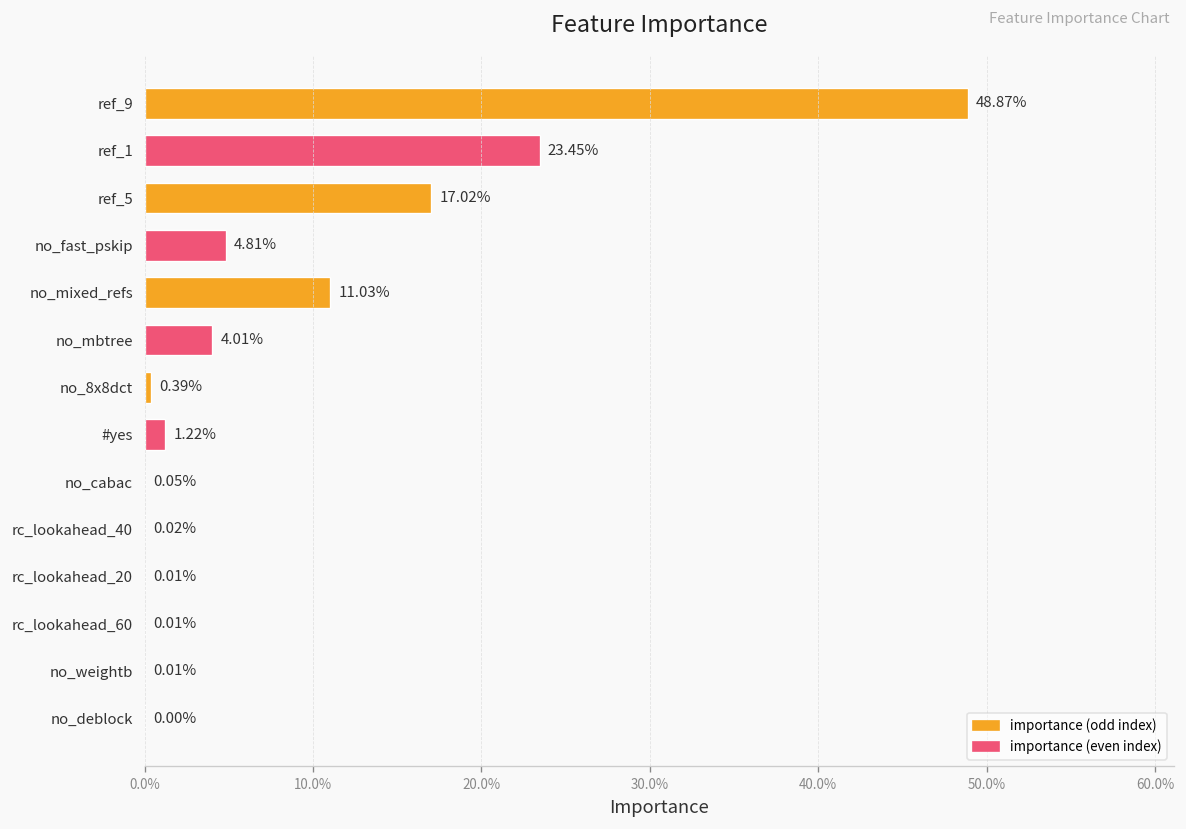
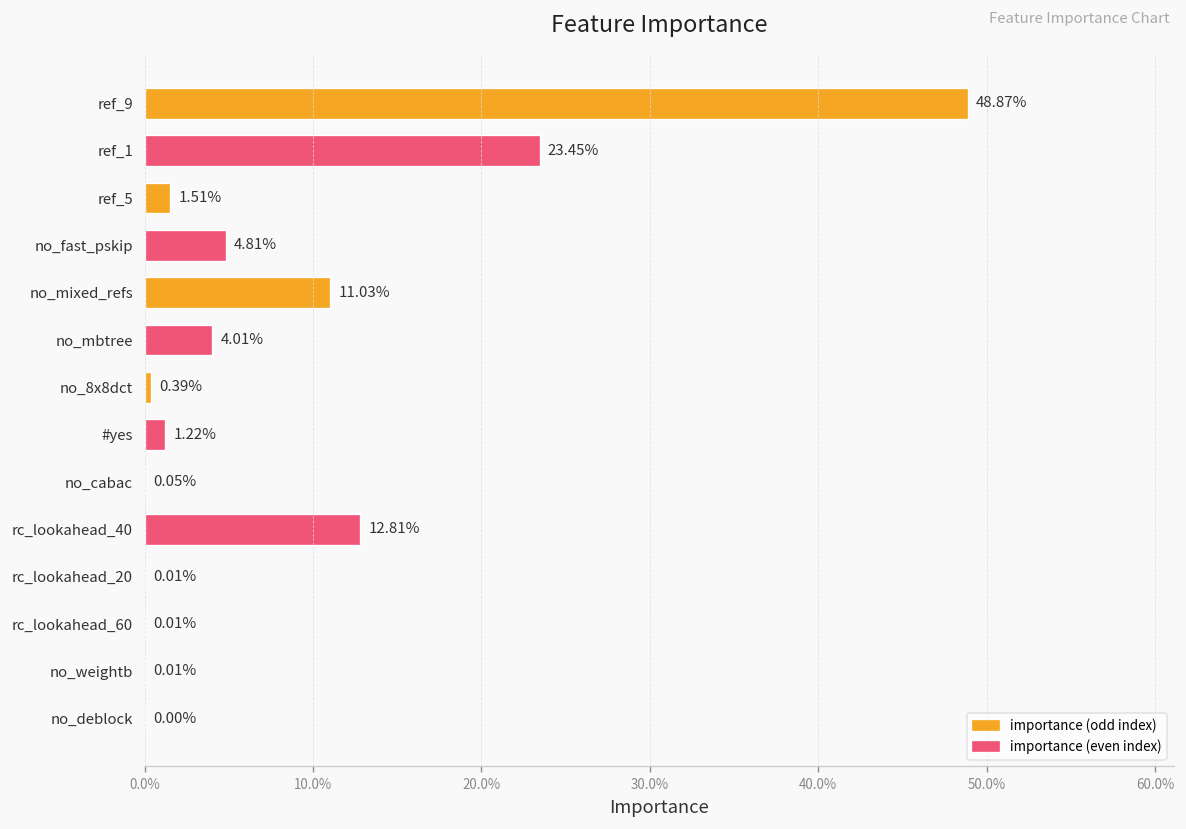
ref_5: 17.02% -> 1.51%
rc_lookahead_40: 0.02% -> 12.81%
